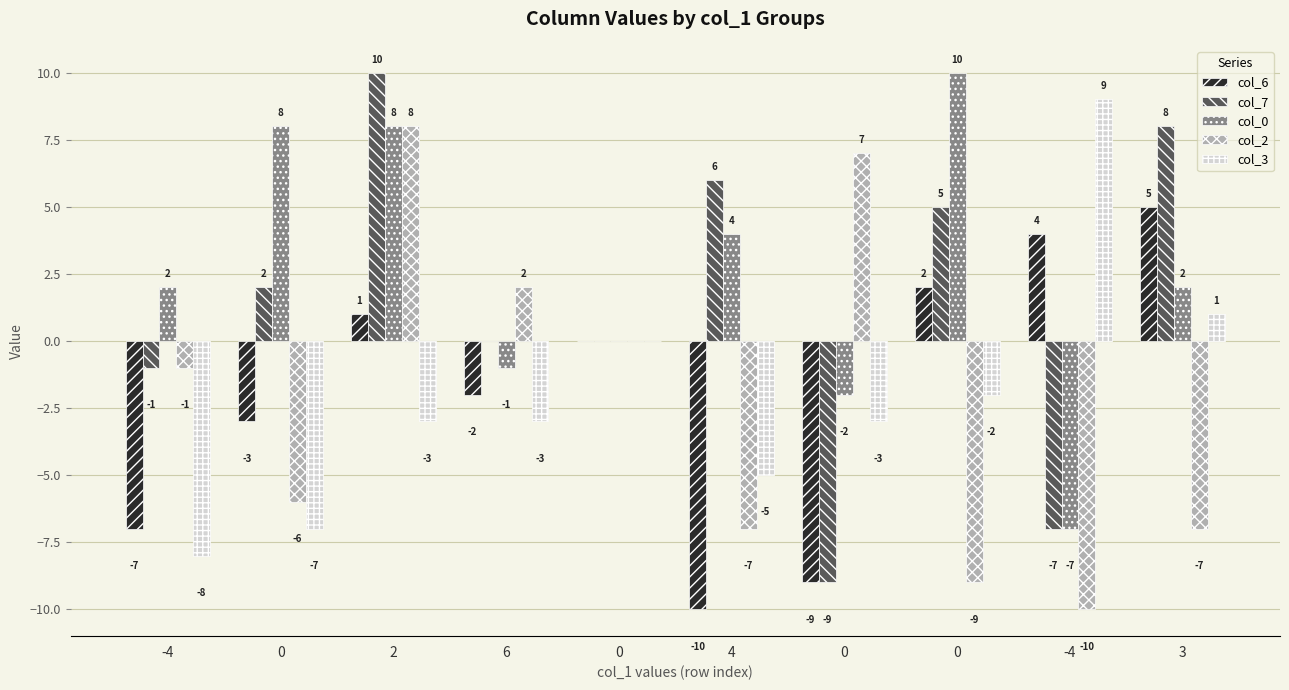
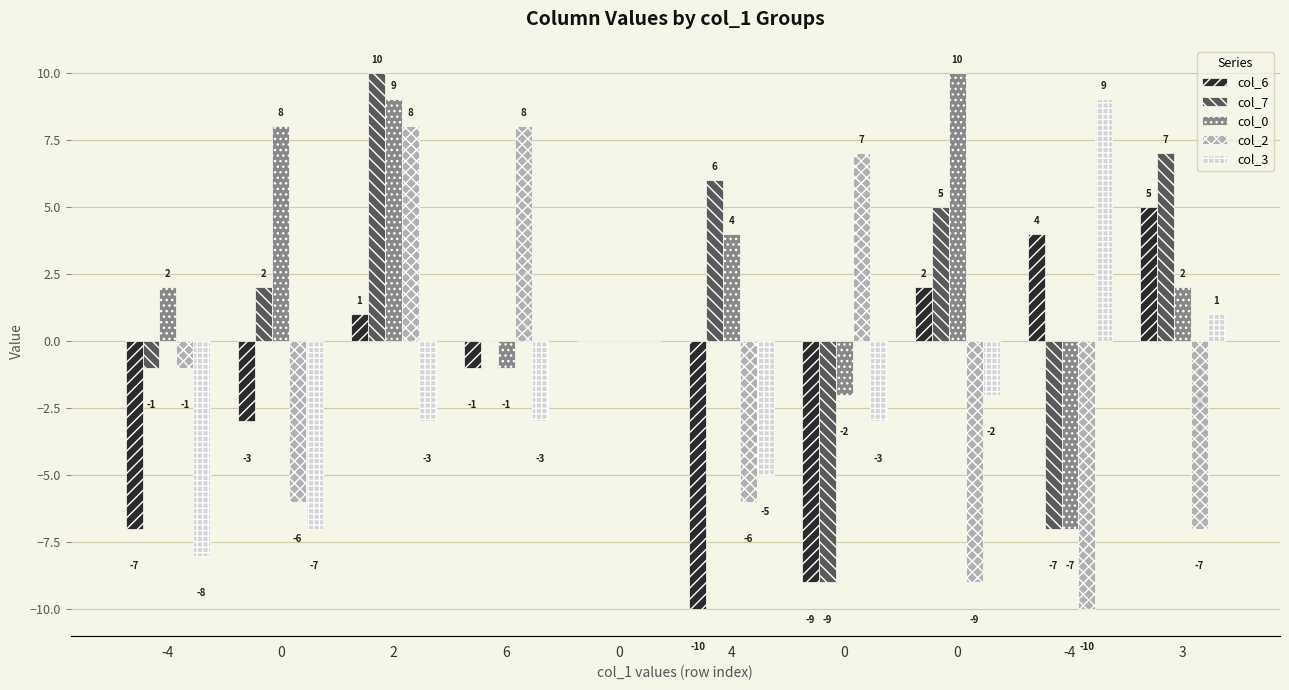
col_0, 2: 8 -> 9
col_6, 6: -2 -> -1
col_2, 6: 2 -> 8
col_2, 4: -7 -> -6
col_7, 3: 8 -> 7
